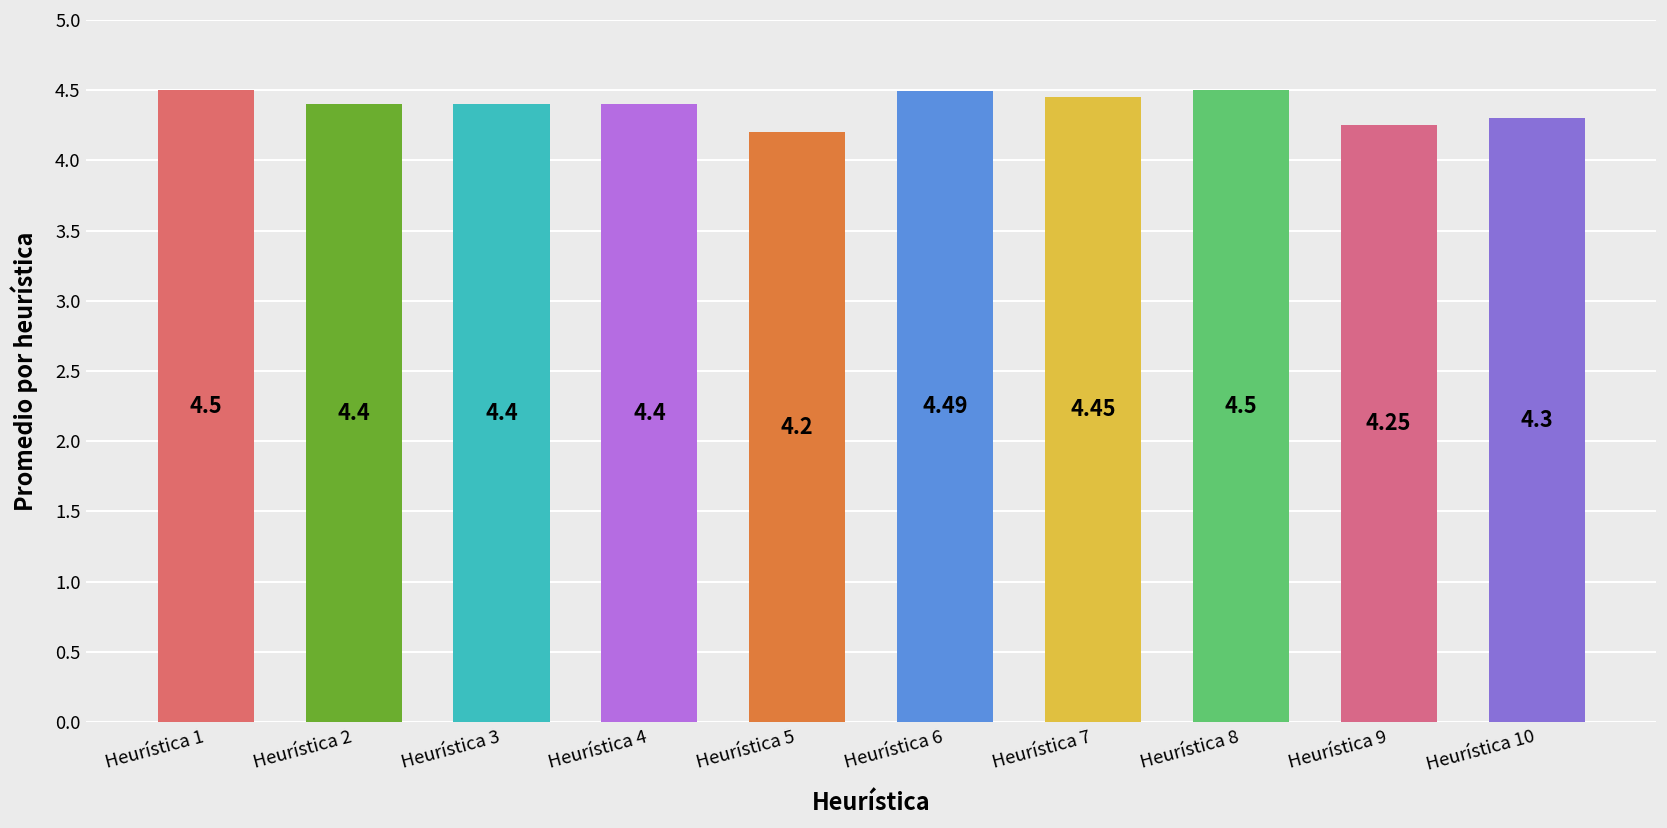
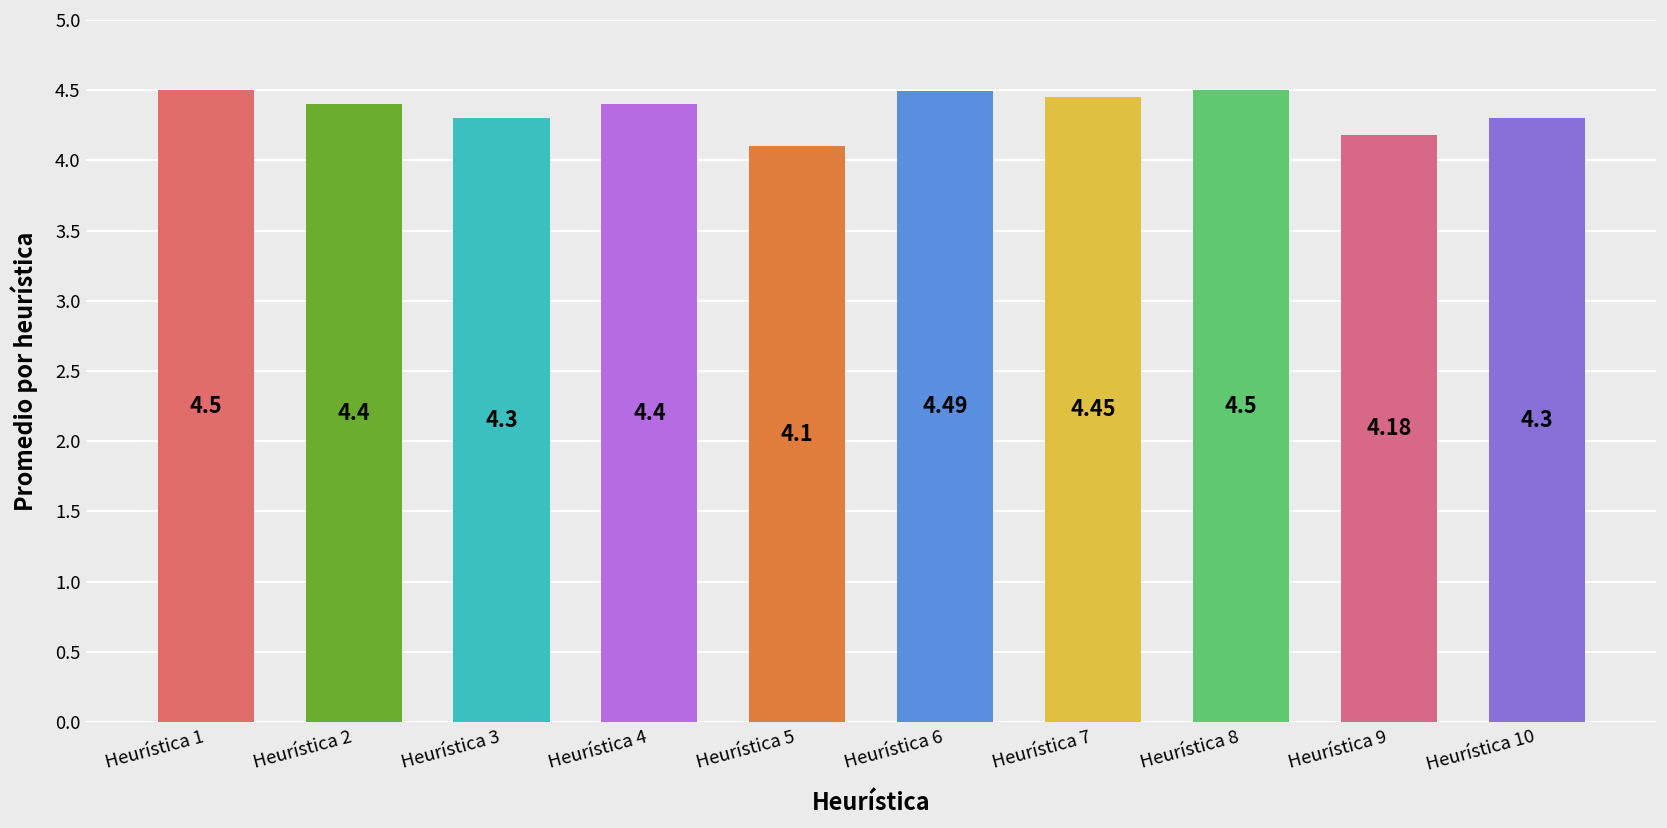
Heurística 3: 4.4 -> 4.3
Heurística 5: 4.2 -> 4.1
Heurística 9: 4.25 -> 4.18
